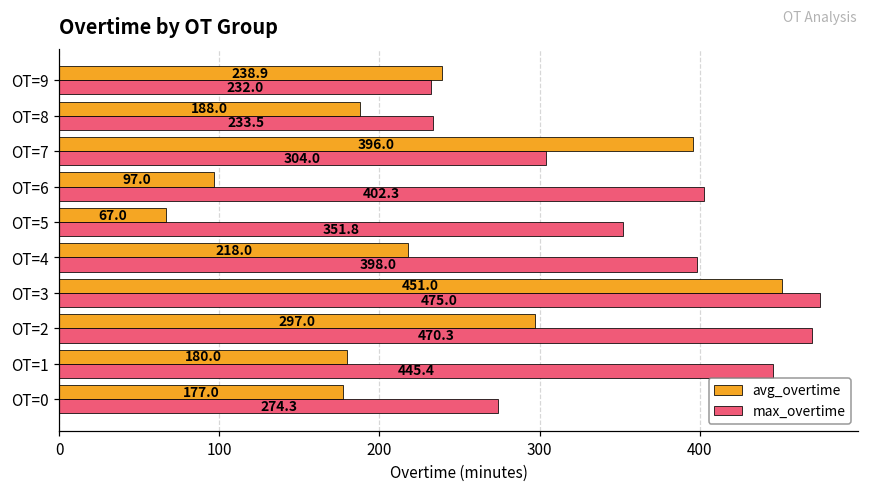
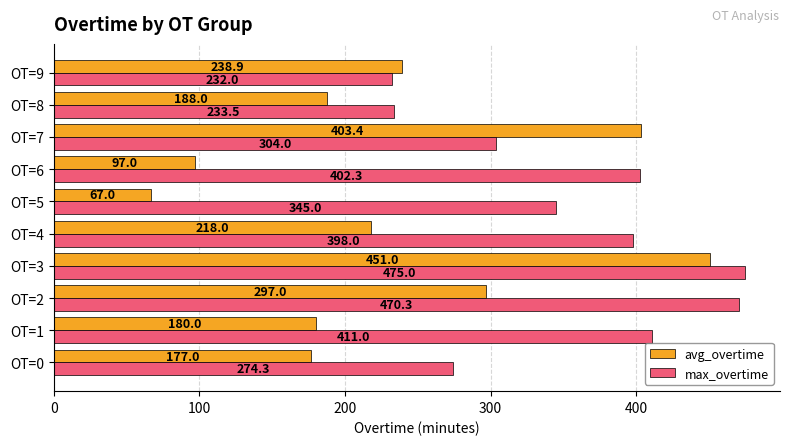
avg_overtime, OT=7: 396.0 -> 403.4
max_overtime, OT=5: 351.8 -> 345.0
max_overtime, OT=1: 445.4 -> 411.0
